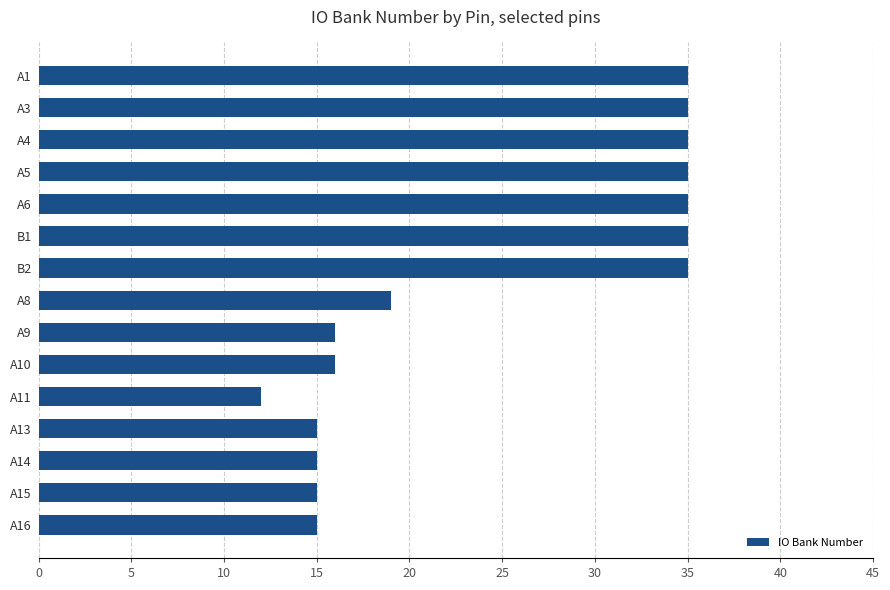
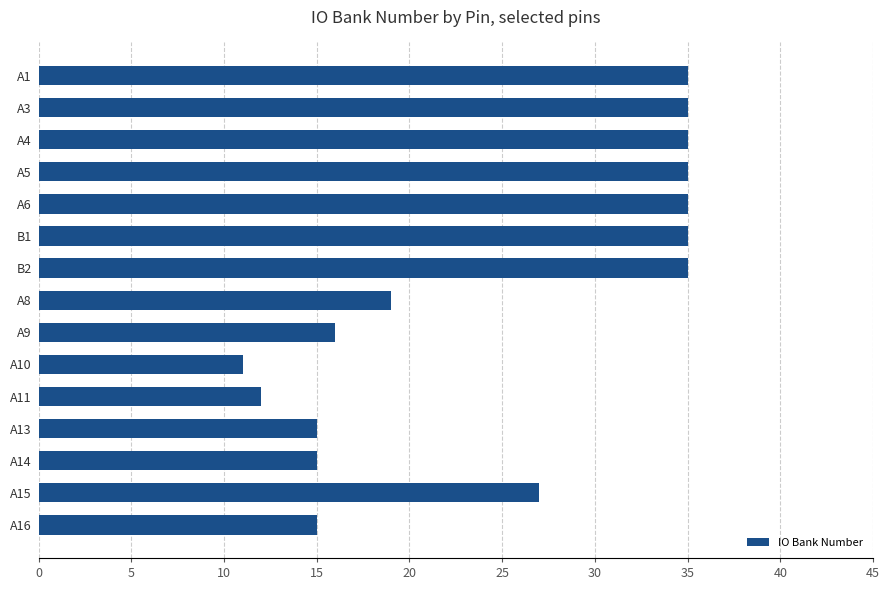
A10: 16 -> 11
A15: 15 -> 27
